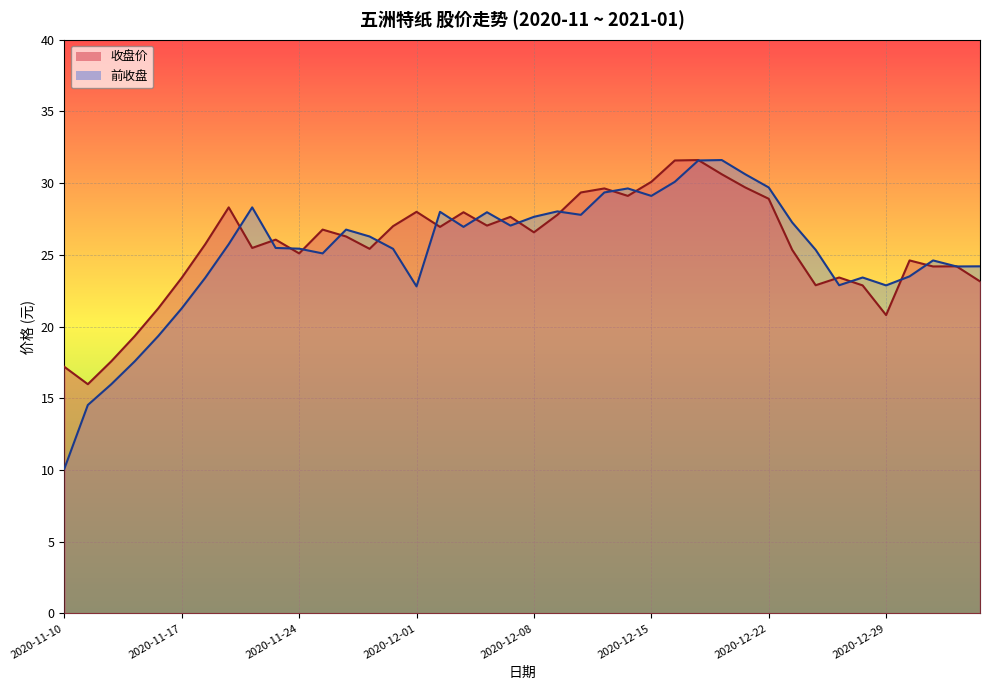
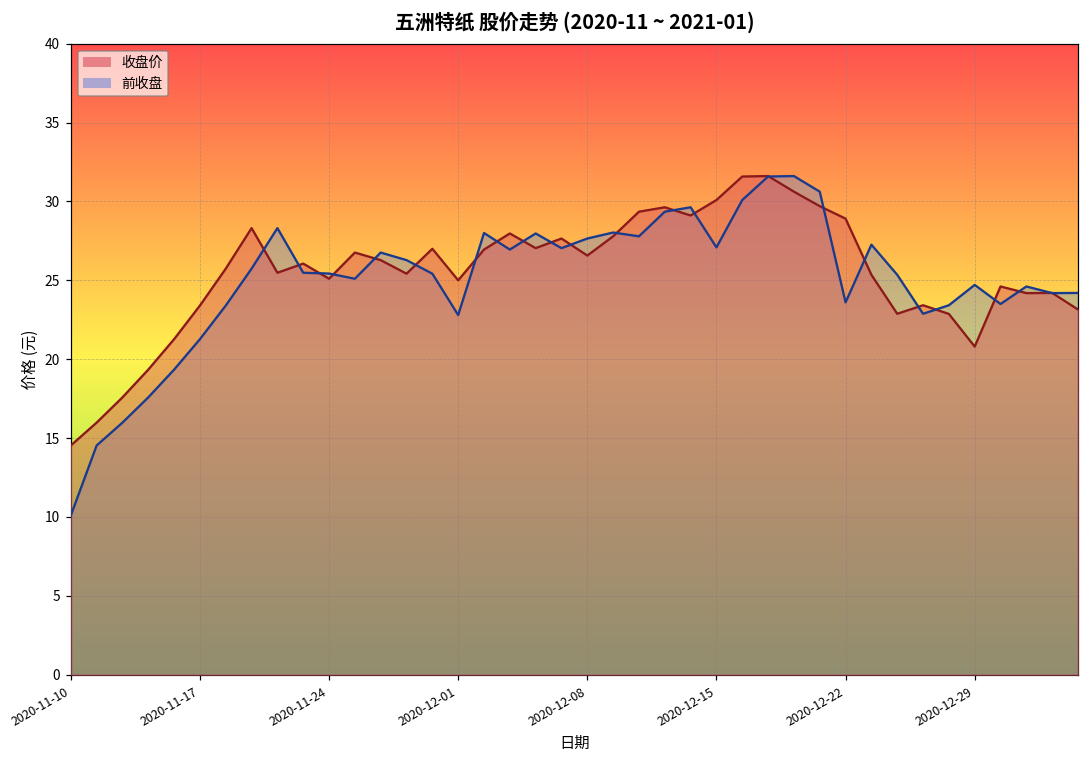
收盘价, 2020-11-10: 17.2 -> 14.5
收盘价, 2020-12-01: 28 -> 25
前收盘, 2020-12-15: 29.1 -> 27.1
前收盘, 2020-12-22: 29.7 -> 23.6
前收盘, 2020-12-29: 22.9 -> 24.7
